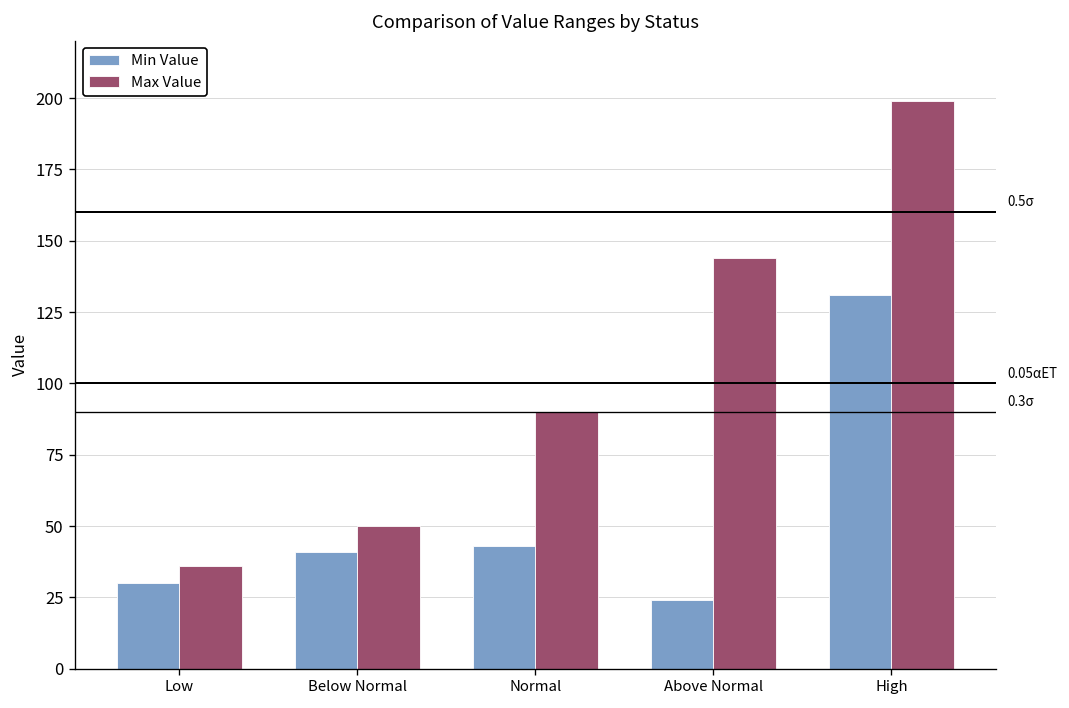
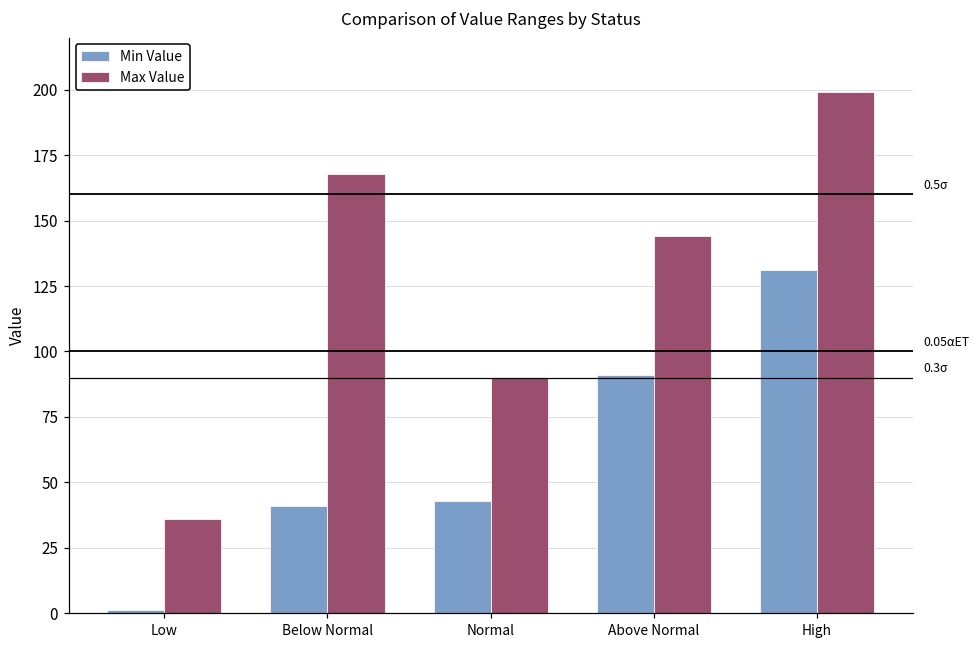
Min Value, Low: 30 -> 1
Max Value, Below Normal: 50 -> 168
Min Value, Above Normal: 24 -> 91
